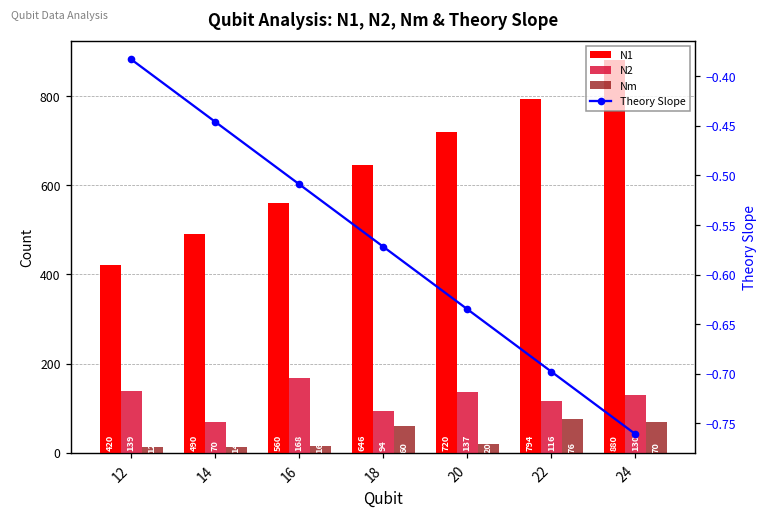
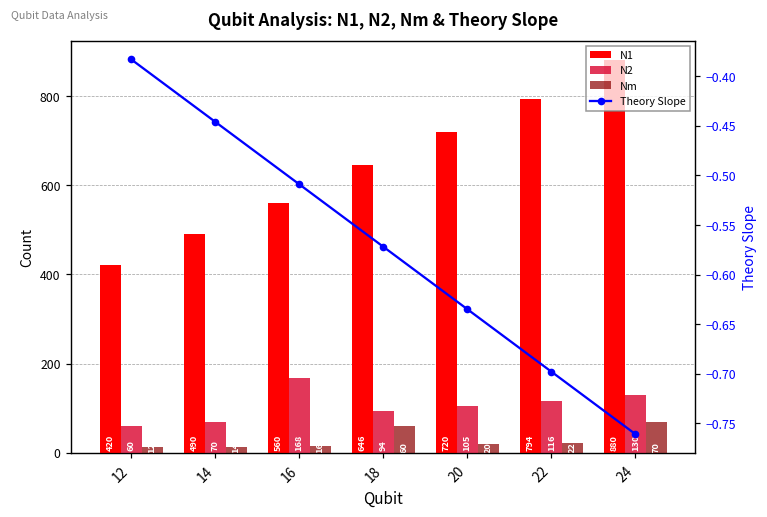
N2, 12: 139 -> 60
N2, 20: 137 -> 105
Nm, 22: 76 -> 22
